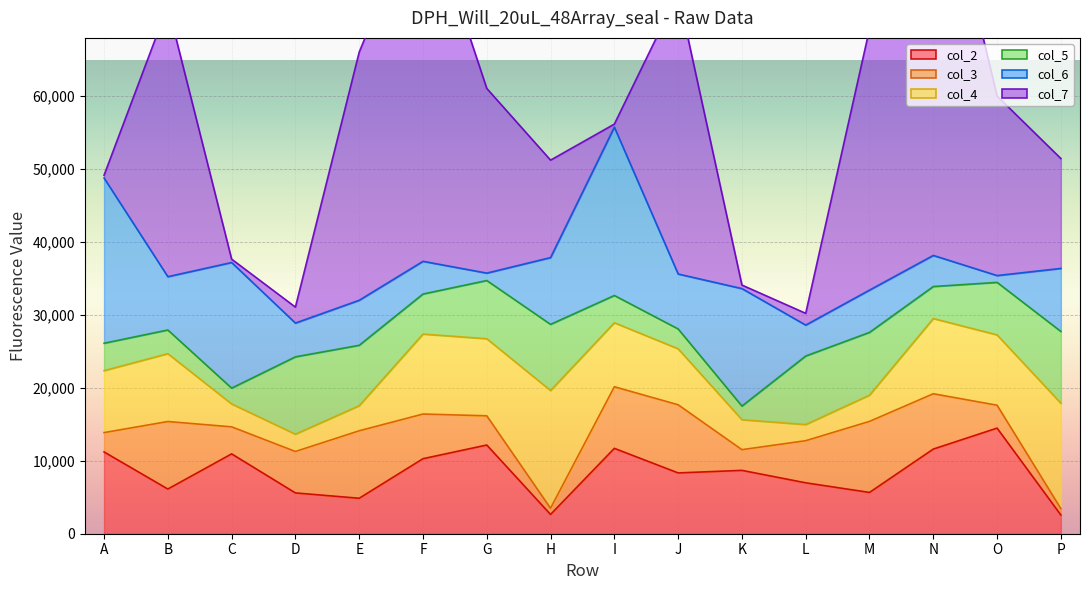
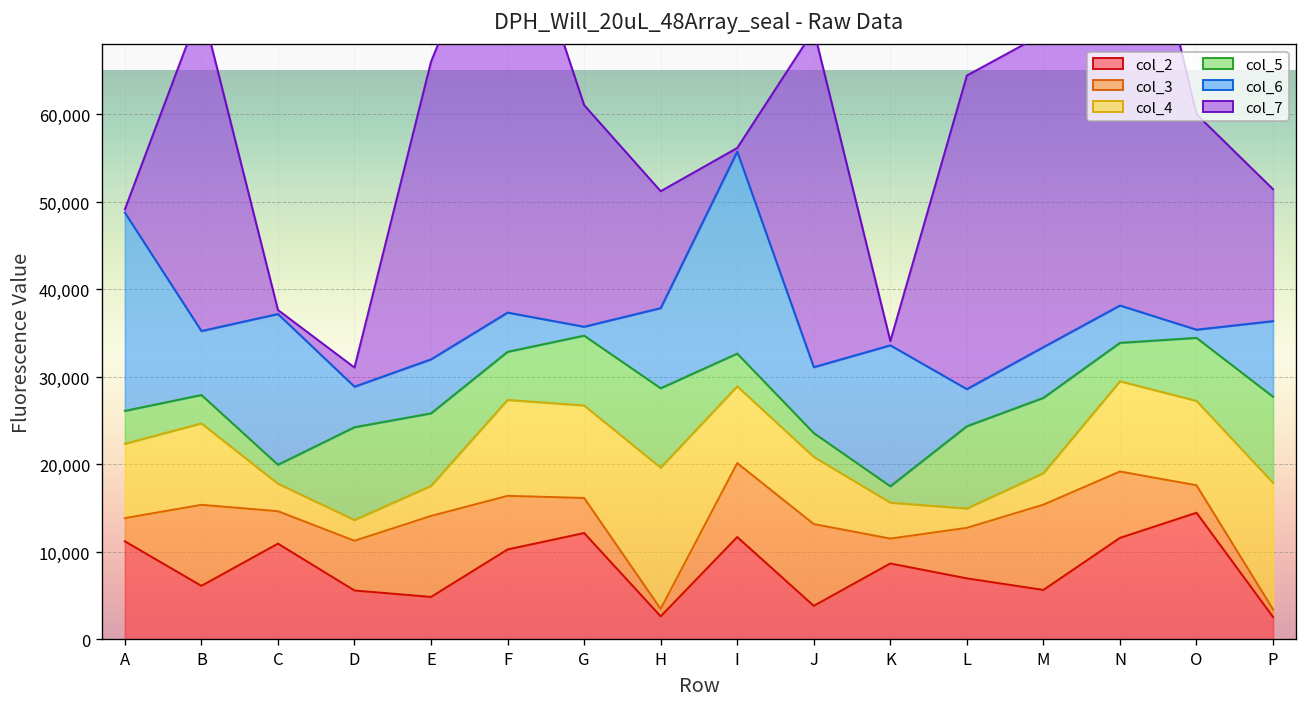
col_2, J: 8,000 -> 4,000
col_7, L: 2,000 -> 36,000
